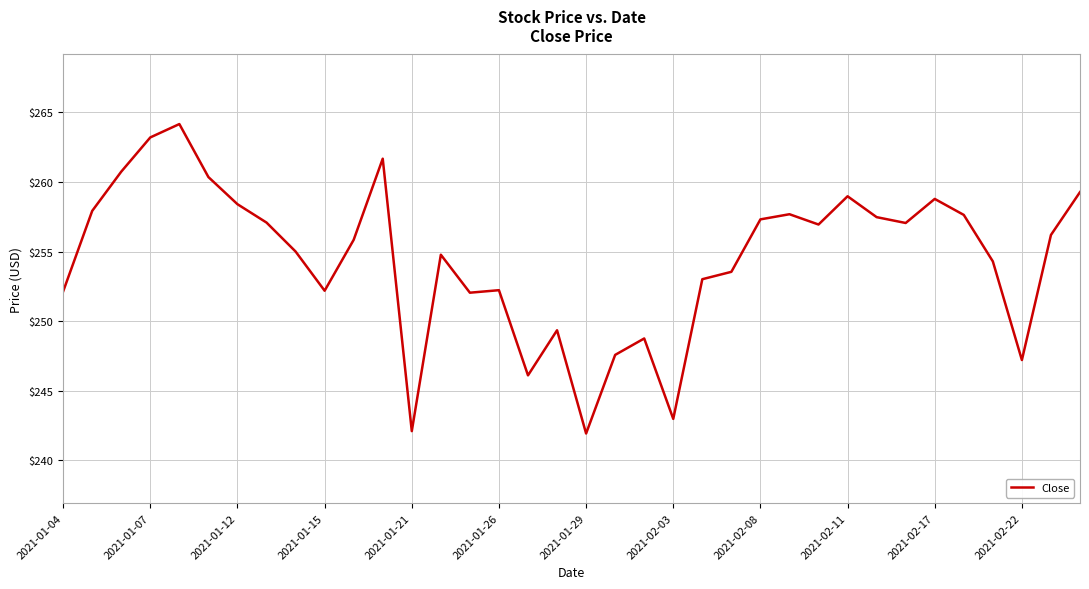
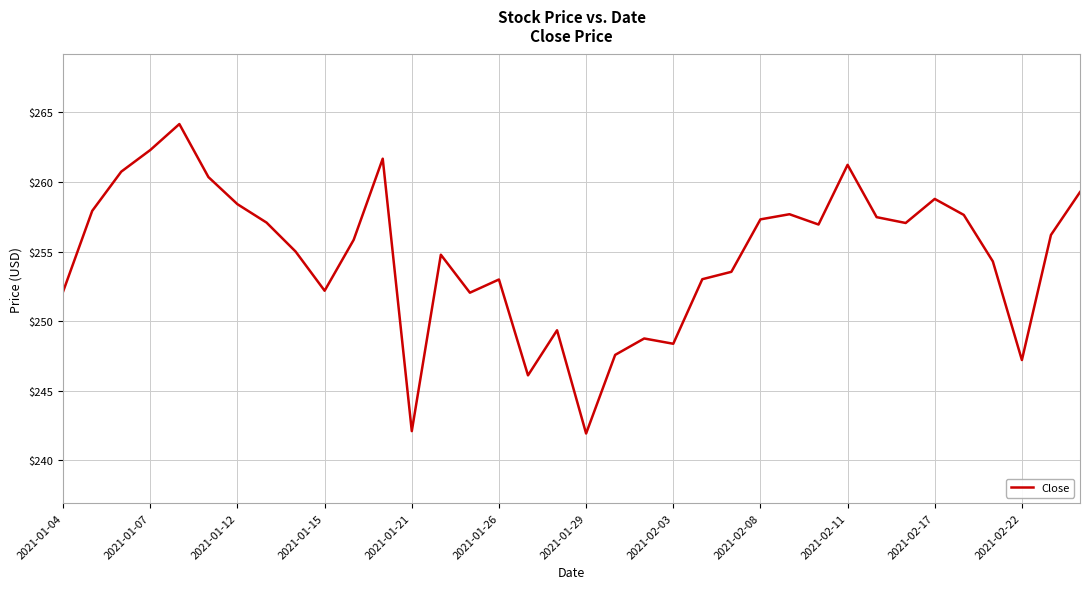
2021-01-07: $263.2 -> $262.3
2021-01-26: $252.2 -> $253.0
2021-02-03: $243.0 -> $248.4
2021-02-11: $259.0 -> $261.2
